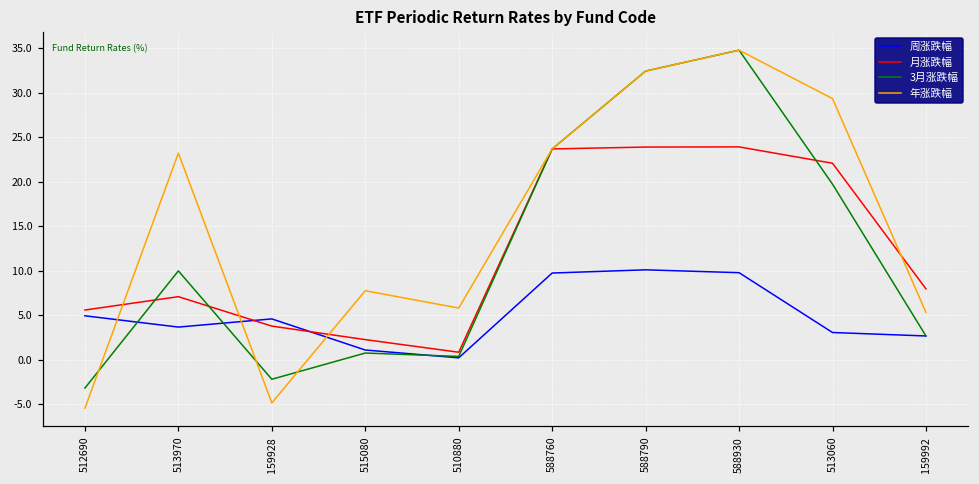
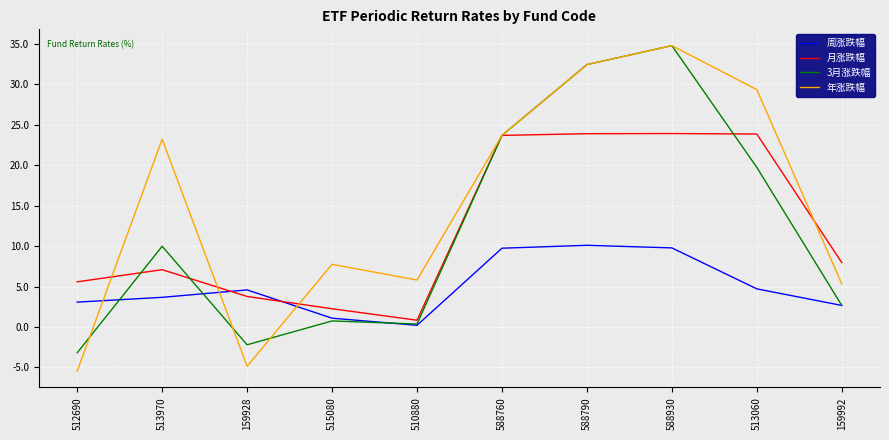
周涨跌幅, 512690: 5 -> 3
周涨跌幅, 513060: 3 -> 5
月涨跌幅, 513060: 22 -> 24
